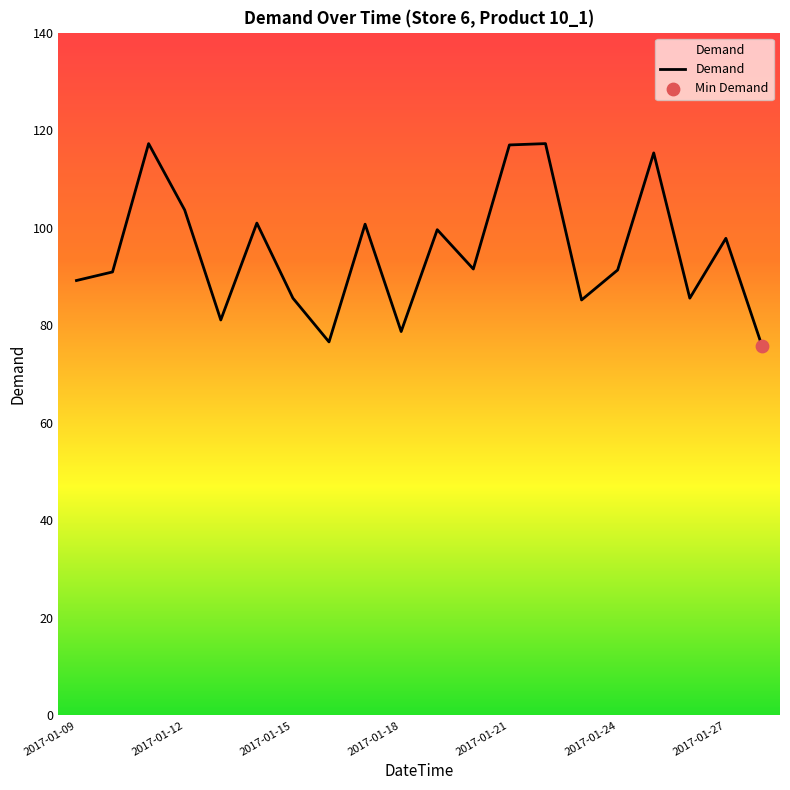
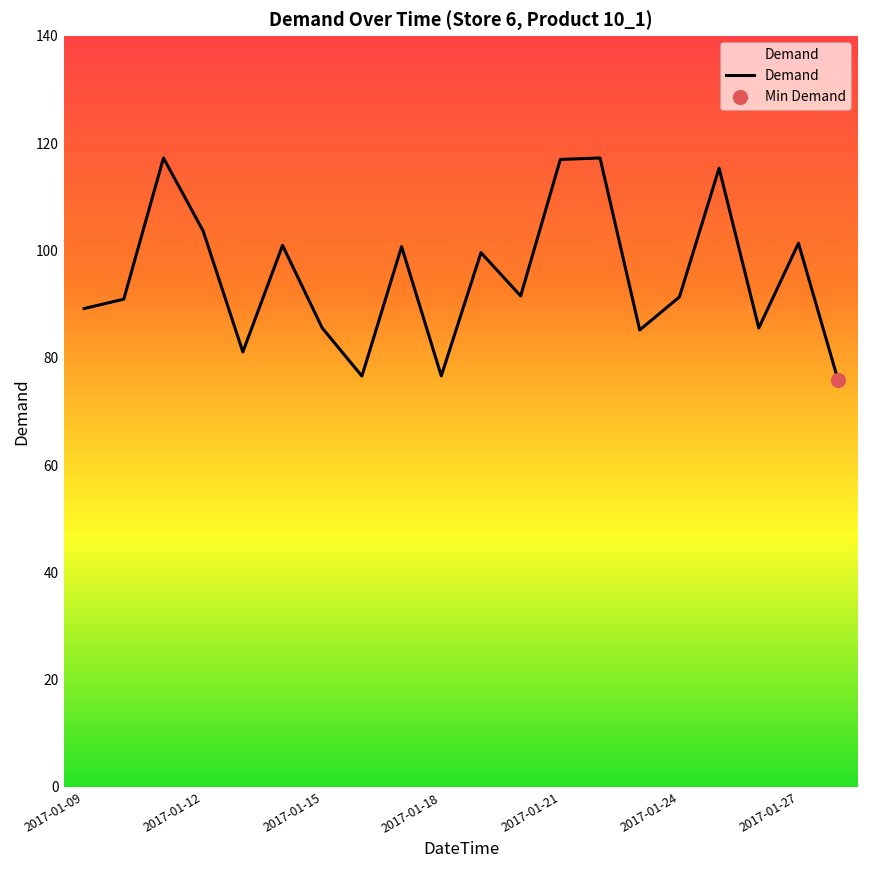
Demand, 2017-01-18: 79 -> 77
Demand, 2017-01-27: 98 -> 101
